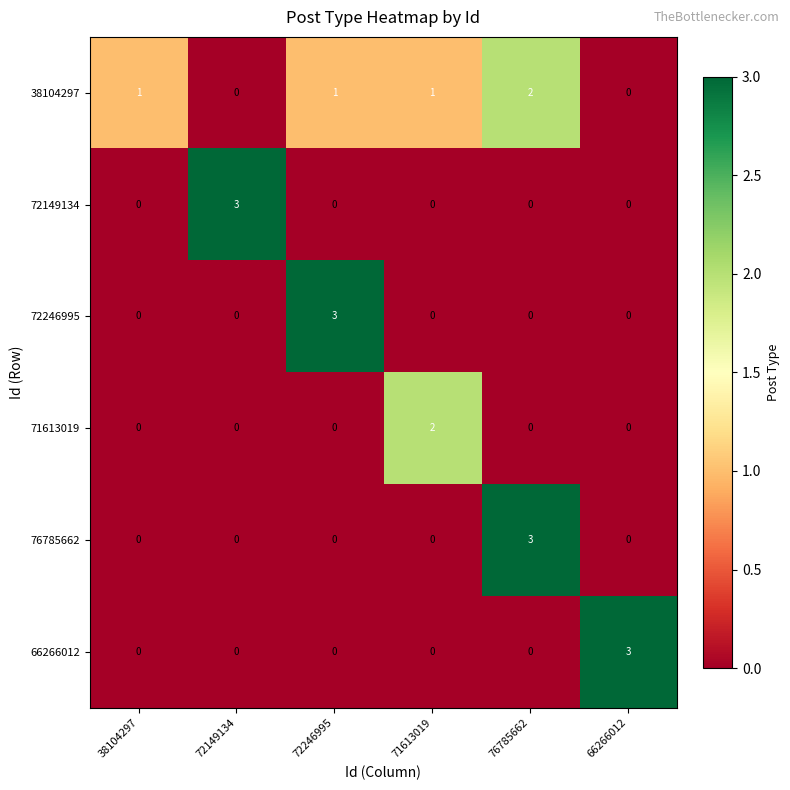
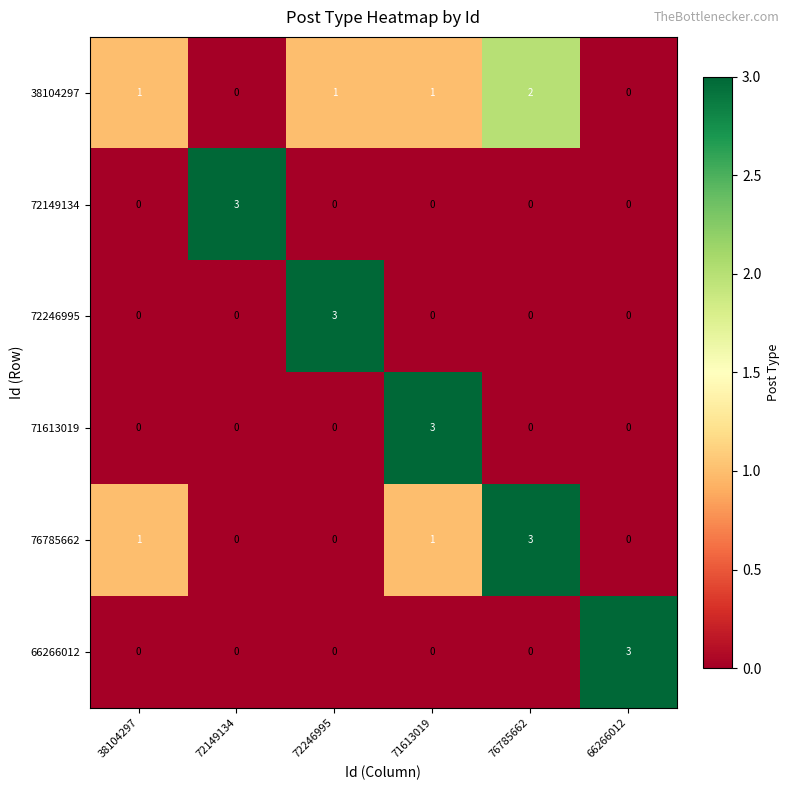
71613019, 71613019: 2 -> 3
76785662, 38104297: 0 -> 1
76785662, 71613019: 0 -> 1
